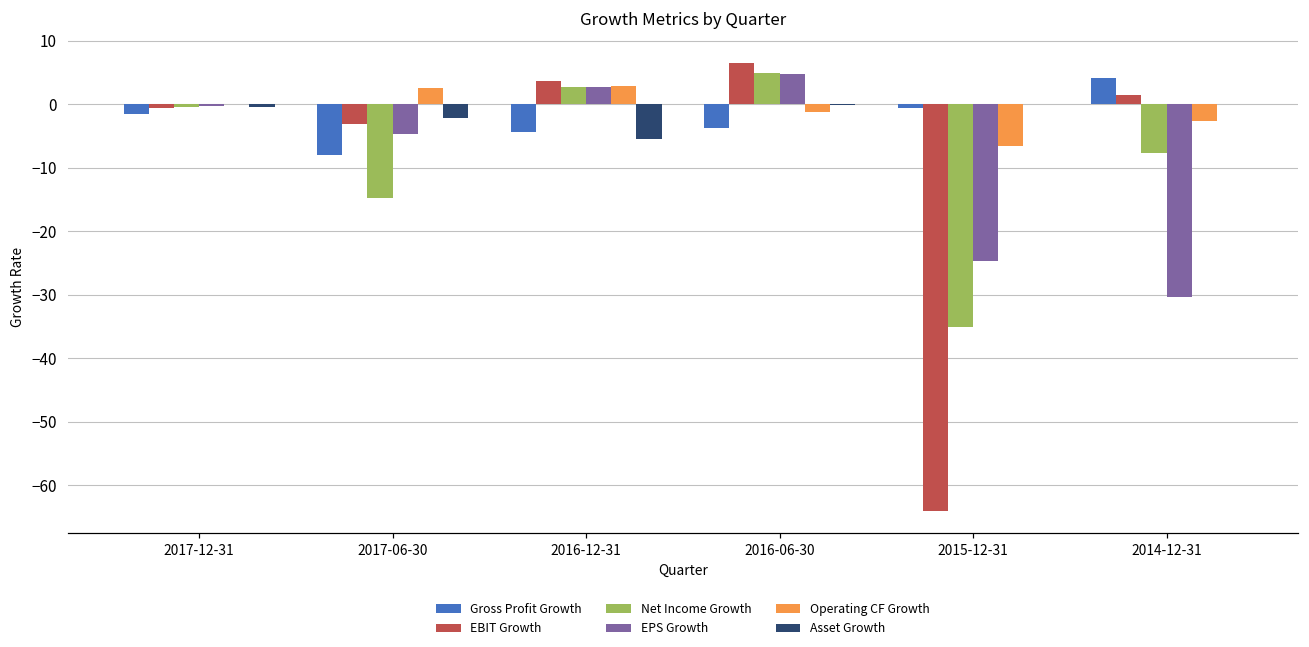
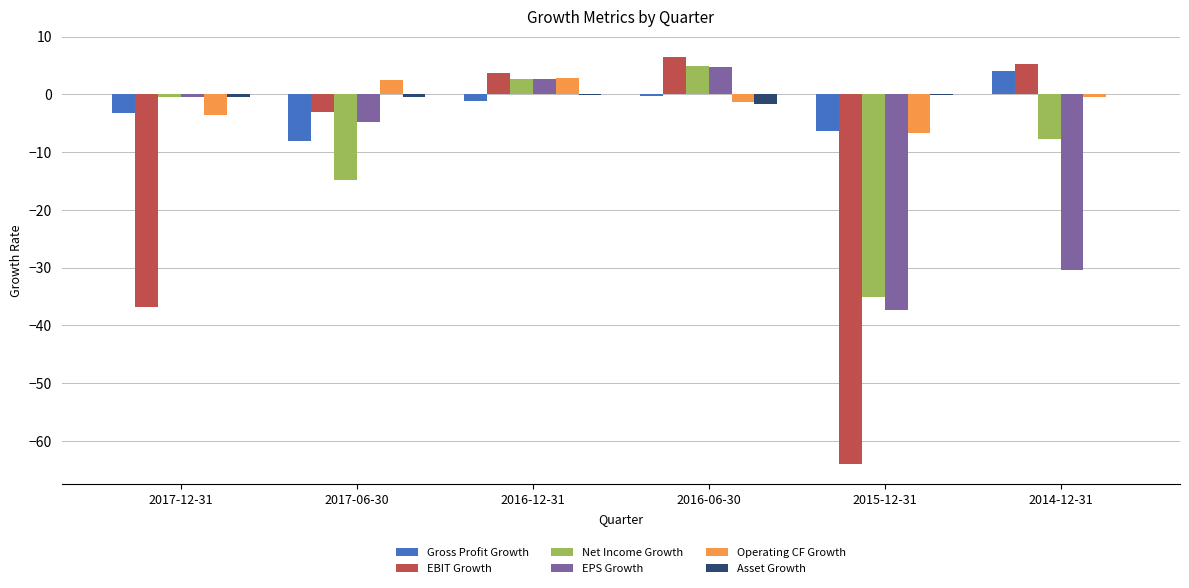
Gross Profit Growth, 2017-12-31: -2 -> -3
EBIT Growth, 2017-12-31: -1 -> -37
Operating CF Growth, 2017-12-31: 0 -> -4
Asset Growth, 2017-06-30: -2 -> 0
Gross Profit Growth, 2016-12-31: -4 -> -1
Asset Growth, 2016-12-31: -5 -> 0
Gross Profit Growth, 2016-06-30: -4 -> 0
Asset Growth, 2016-06-30: 0 -> -2
Gross Profit Growth, 2015-12-31: -1 -> -6
EPS Growth, 2015-12-31: -25 -> -37
EBIT Growth, 2014-12-31: 1 -> 5
Operating CF Growth, 2014-12-31: -3 -> -1
